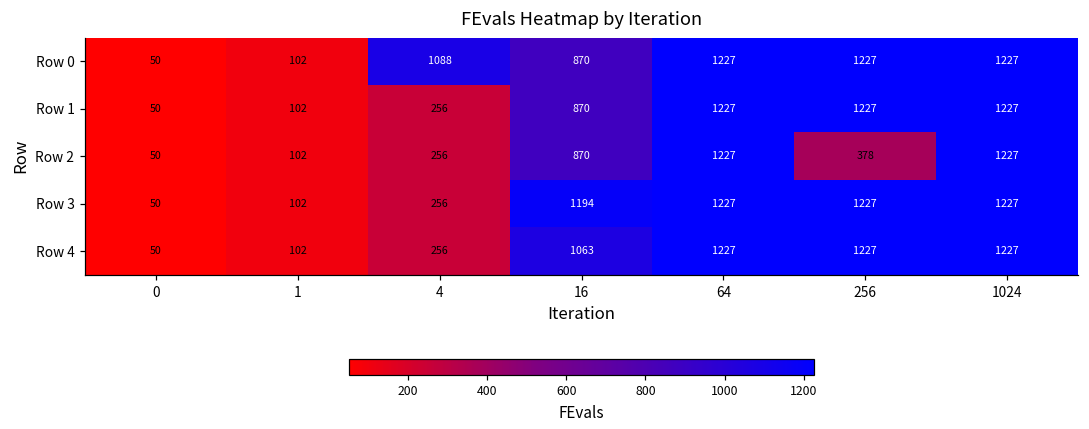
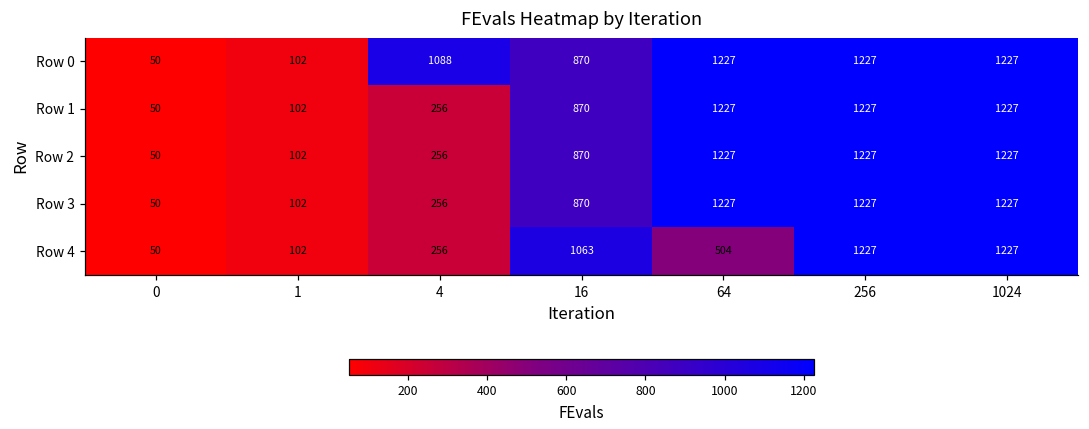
Row 2, 256: 378 -> 1227
Row 3, 16: 1194 -> 870
Row 4, 64: 1227 -> 504
